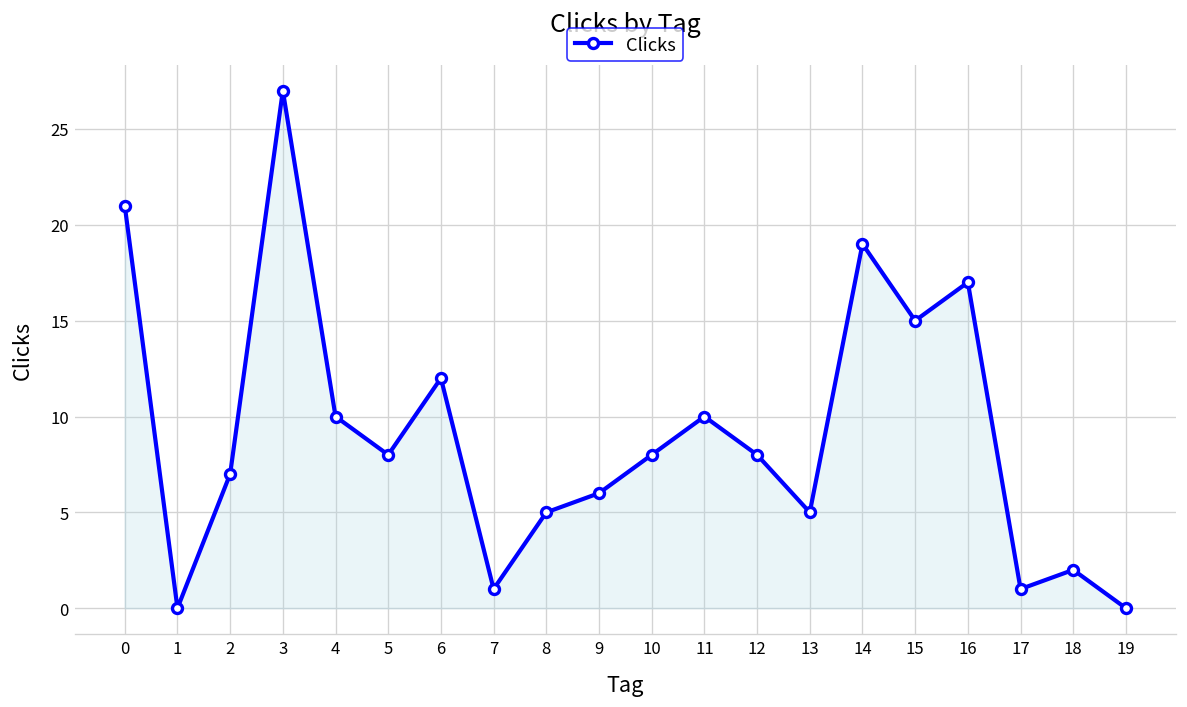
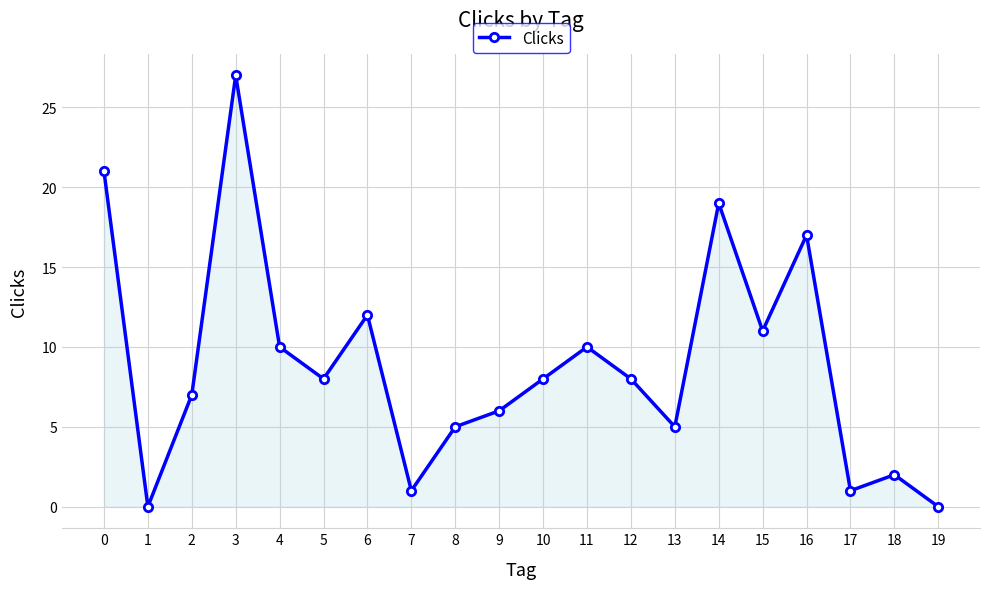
15: 15 -> 11
